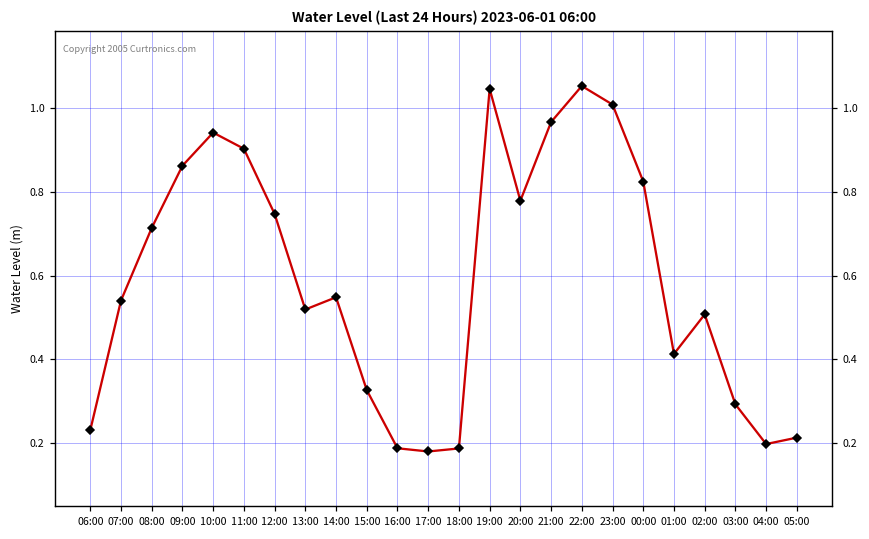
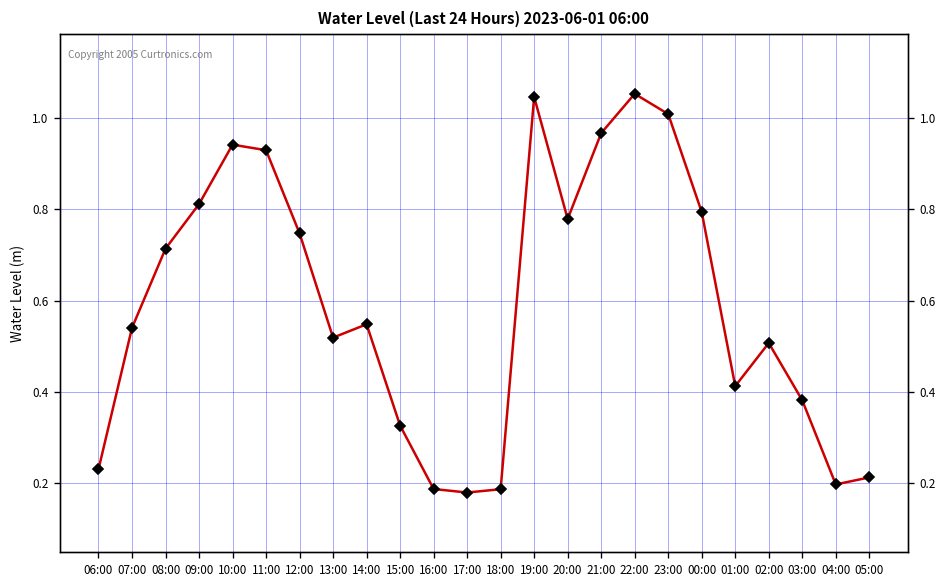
09:00: 0.86 -> 0.81
11:00: 0.90 -> 0.93
00:00: 0.82 -> 0.79
03:00: 0.29 -> 0.38
